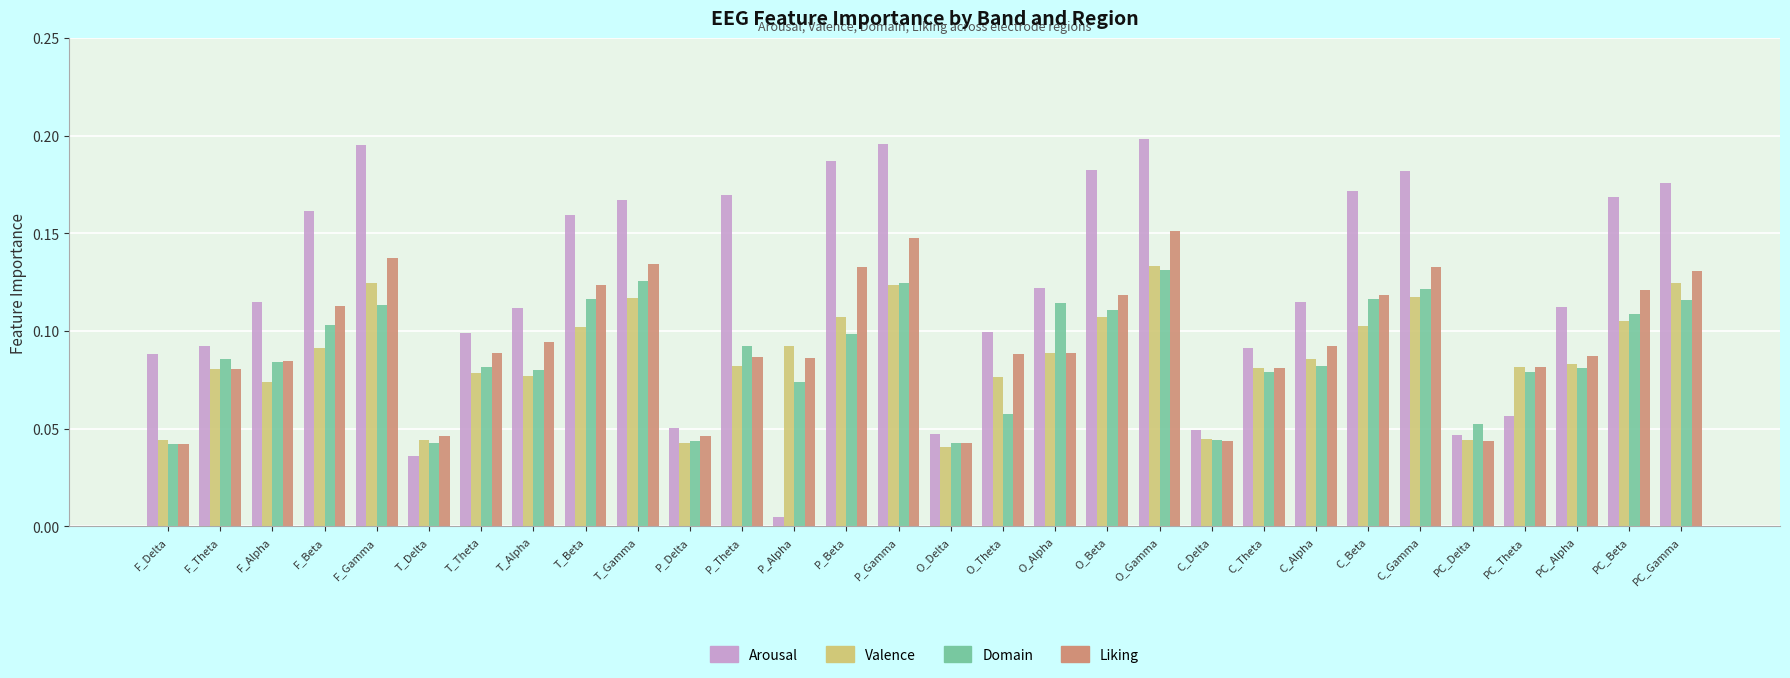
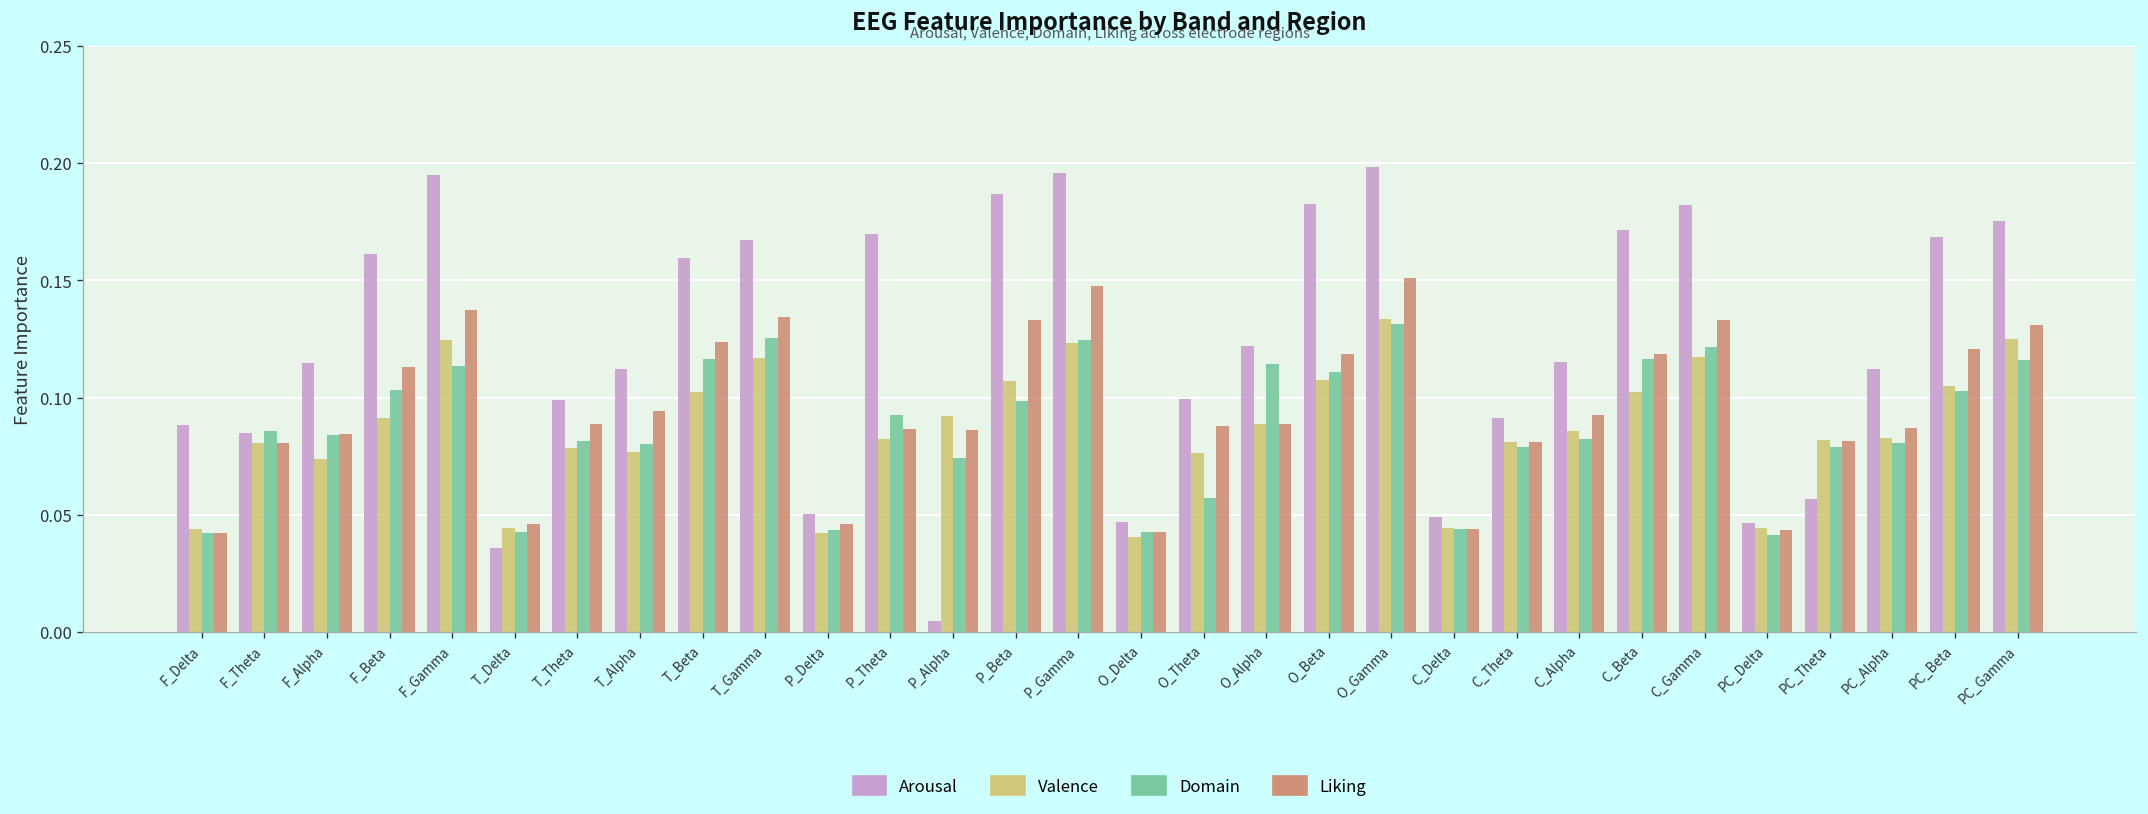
Arousal, F_Theta: 0.092 -> 0.085
Domain, PC_Delta: 0.052 -> 0.041
Domain, PC_Beta: 0.109 -> 0.103
